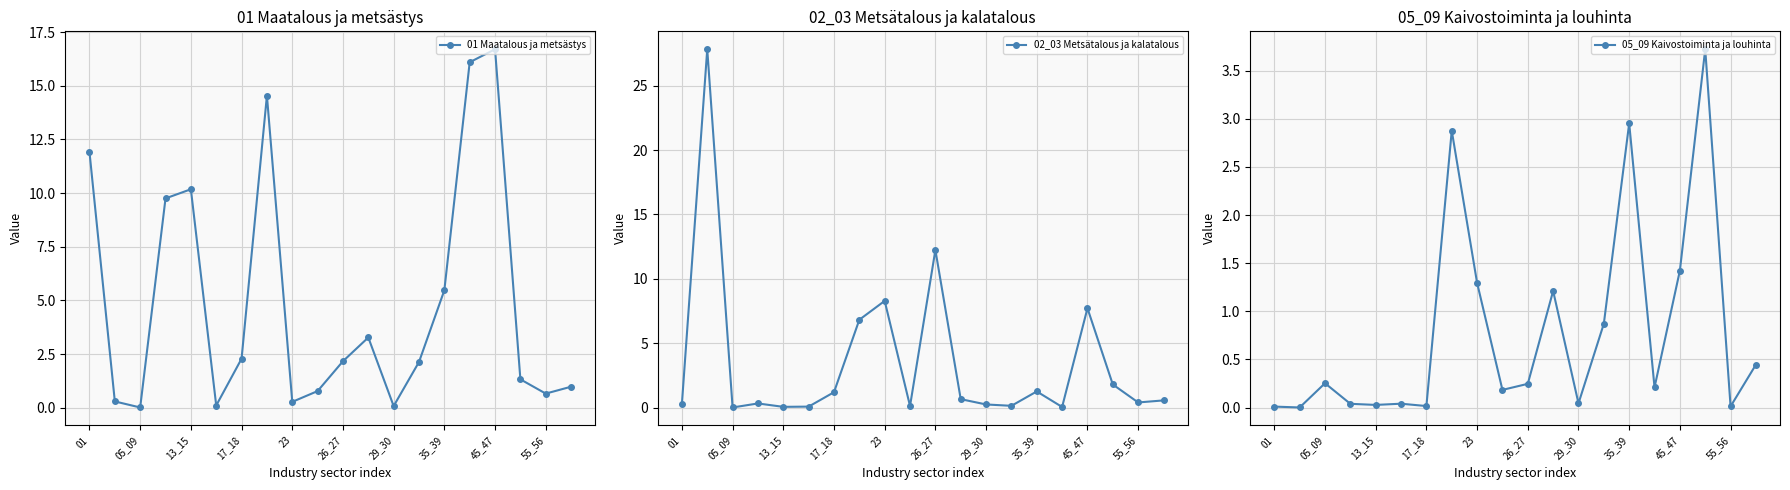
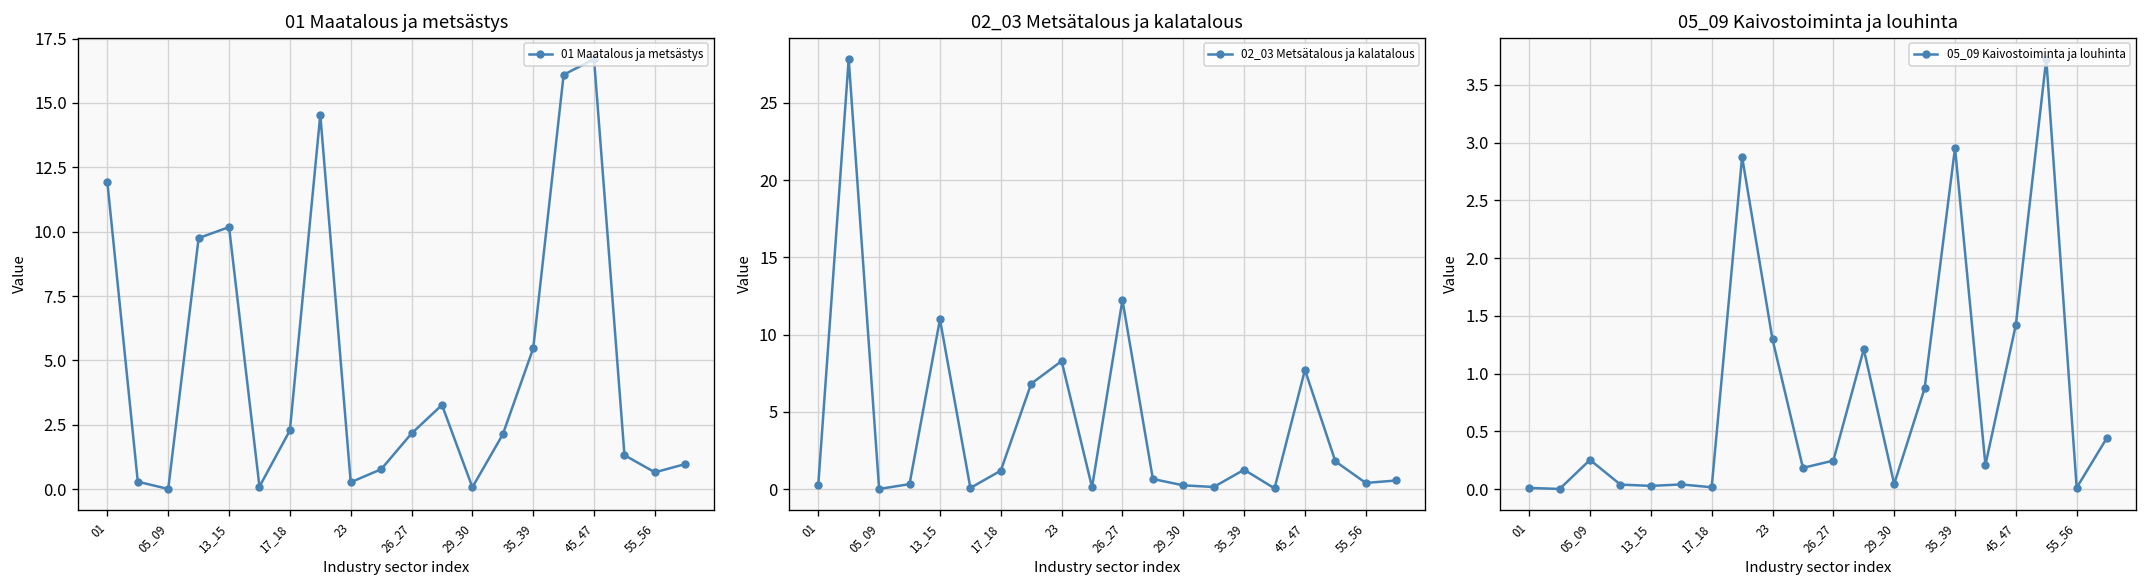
02_03 Metsätalous ja kalatalous, 13_15: 0.1 -> 11.0
